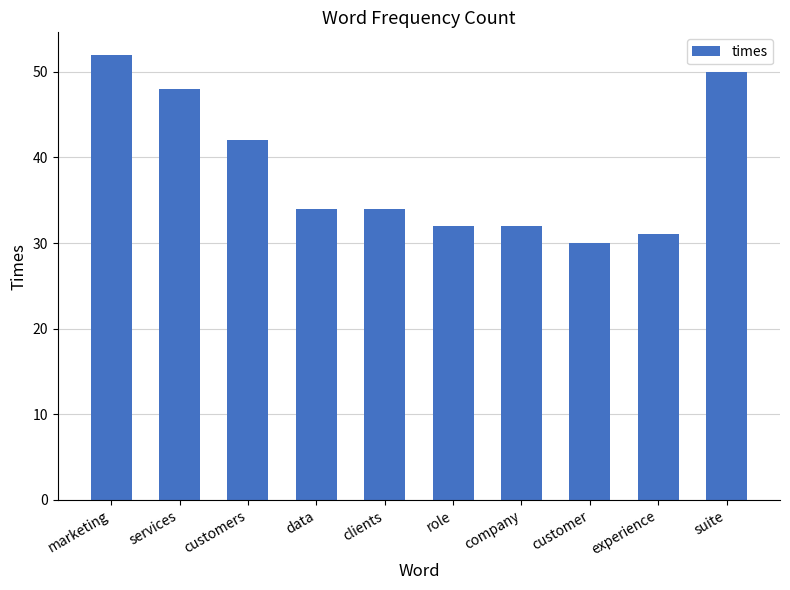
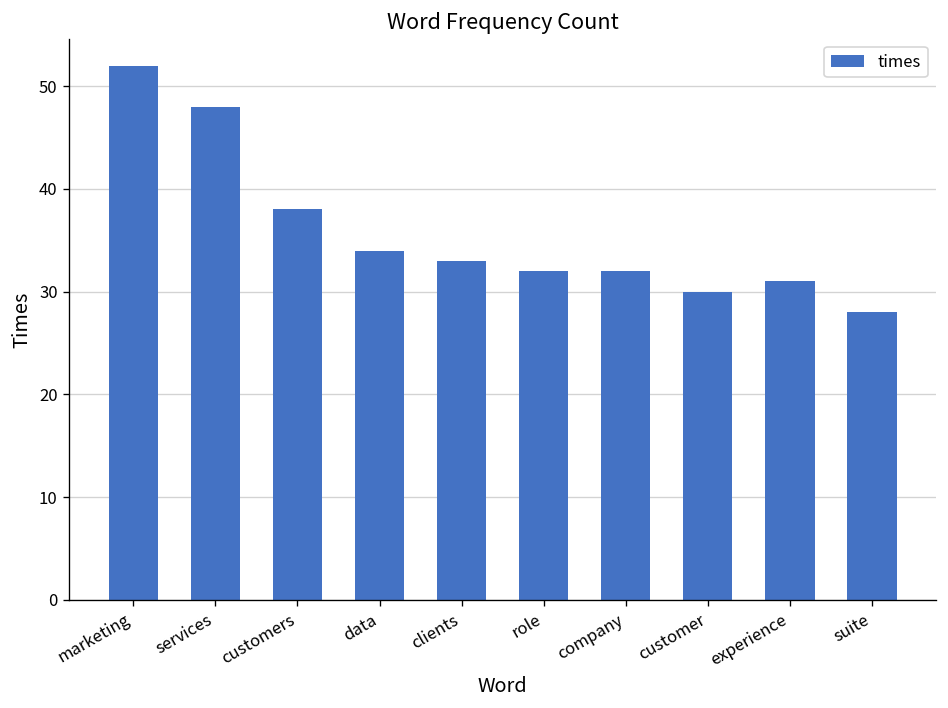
customers: 42 -> 38
clients: 34 -> 33
suite: 50 -> 28
